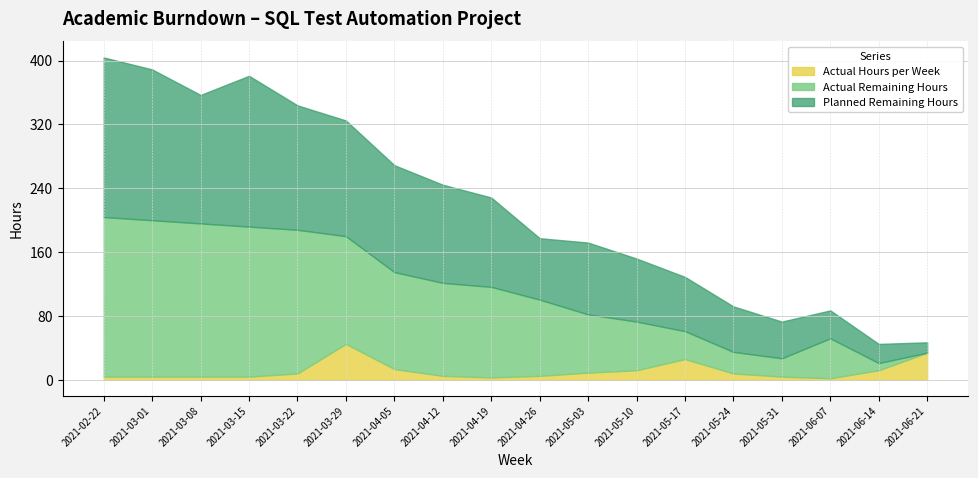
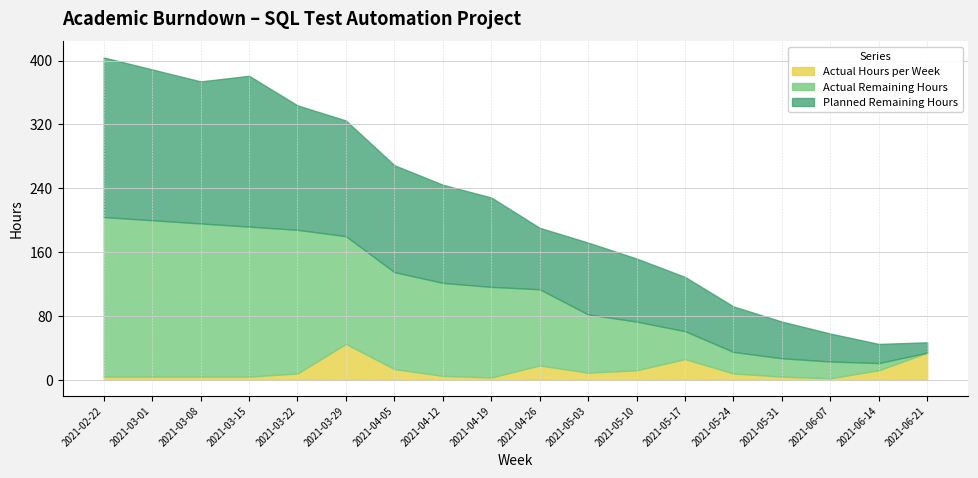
Planned Remaining Hours, 2021-03-08: 160 -> 180
Actual Hours per Week, 2021-04-26: 10 -> 20
Actual Remaining Hours, 2021-06-07: 50 -> 20
